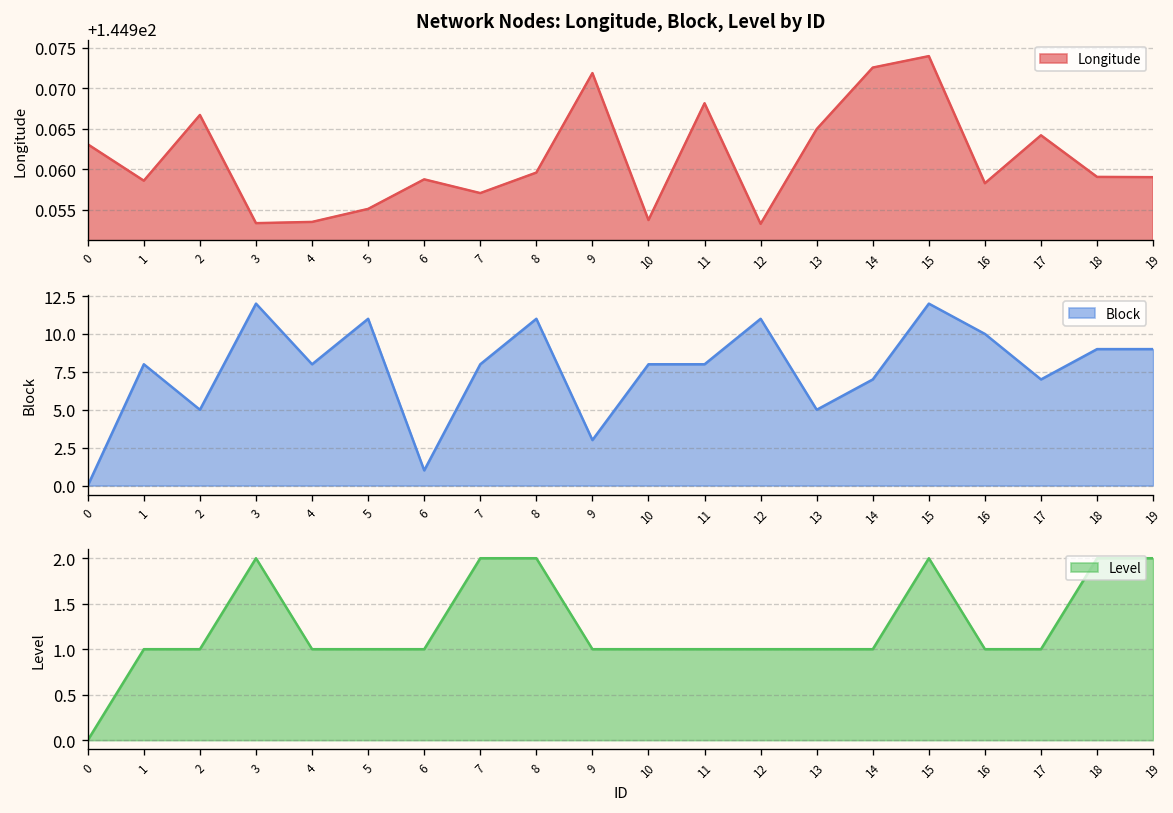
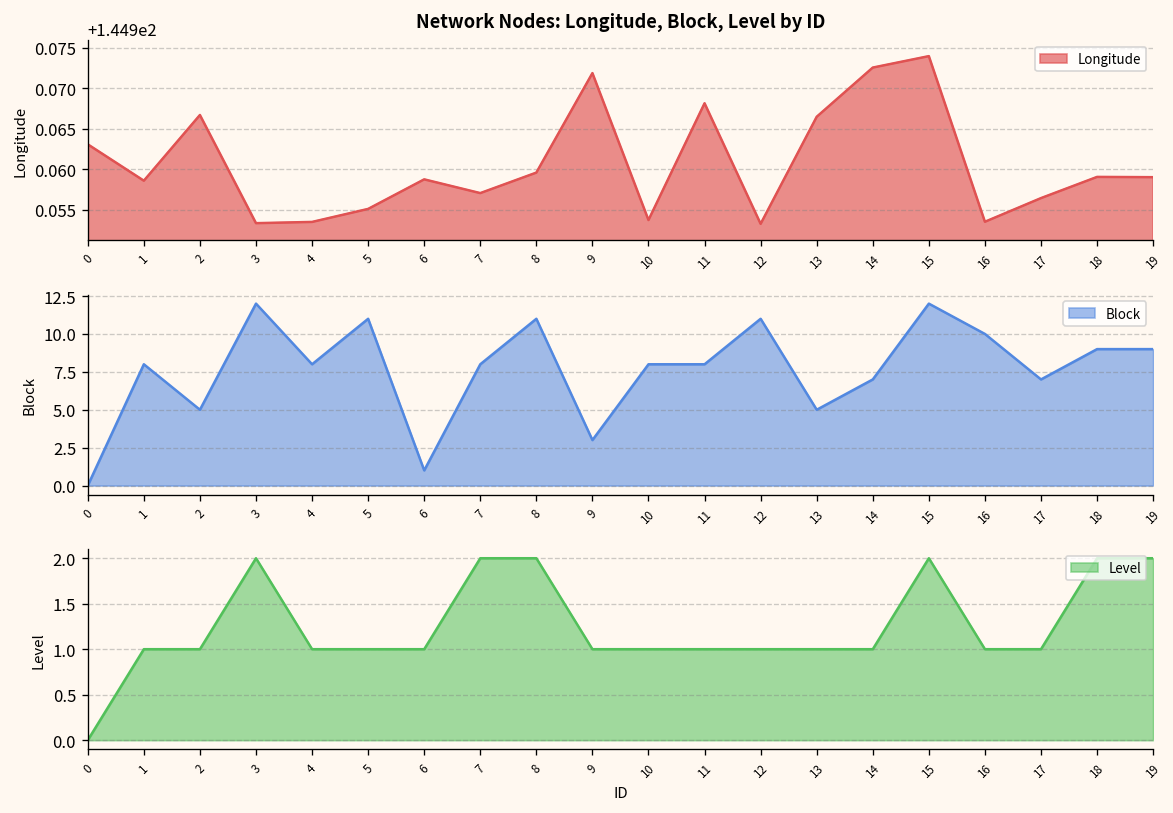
Network Nodes: Longitude, Block, Level by ID, 13: 144.965 -> 144.967
Network Nodes: Longitude, Block, Level by ID, 16: 144.958 -> 144.954
Network Nodes: Longitude, Block, Level by ID, 17: 144.964 -> 144.956
